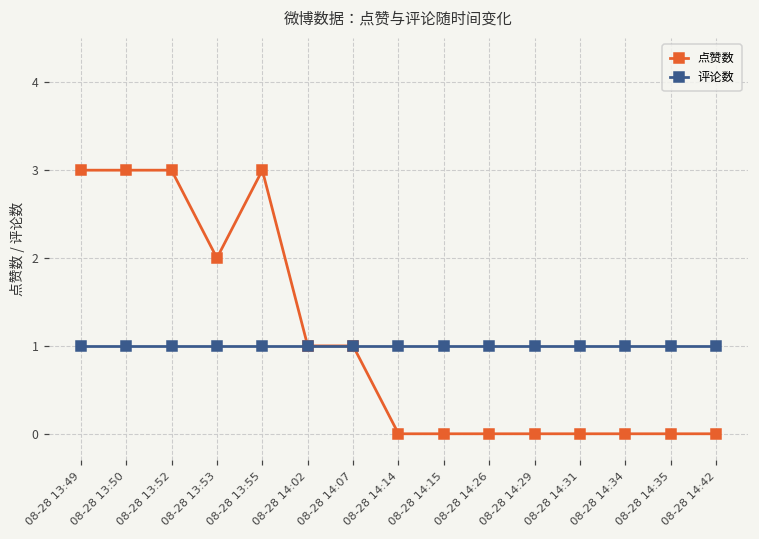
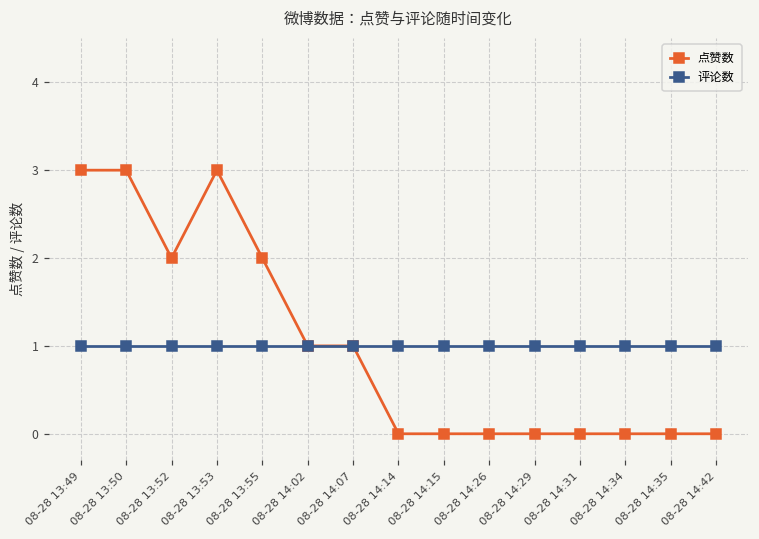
点赞数, 08-28 13:52: 3 -> 2
点赞数, 08-28 13:53: 2 -> 3
点赞数, 08-28 13:55: 3 -> 2
